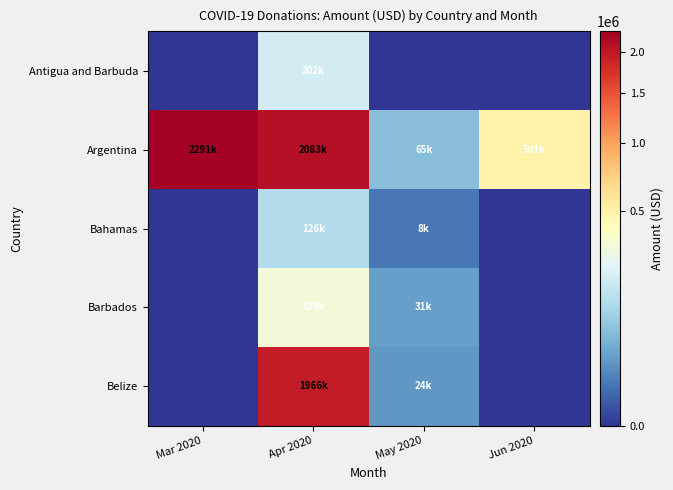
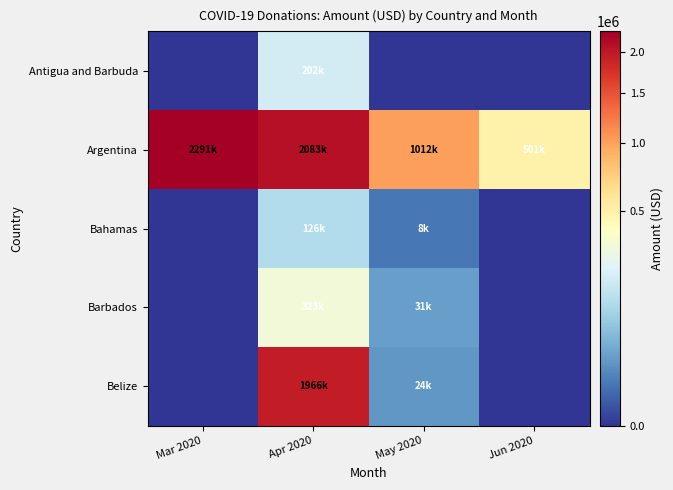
Argentina, May 2020: 65k -> 1012k
